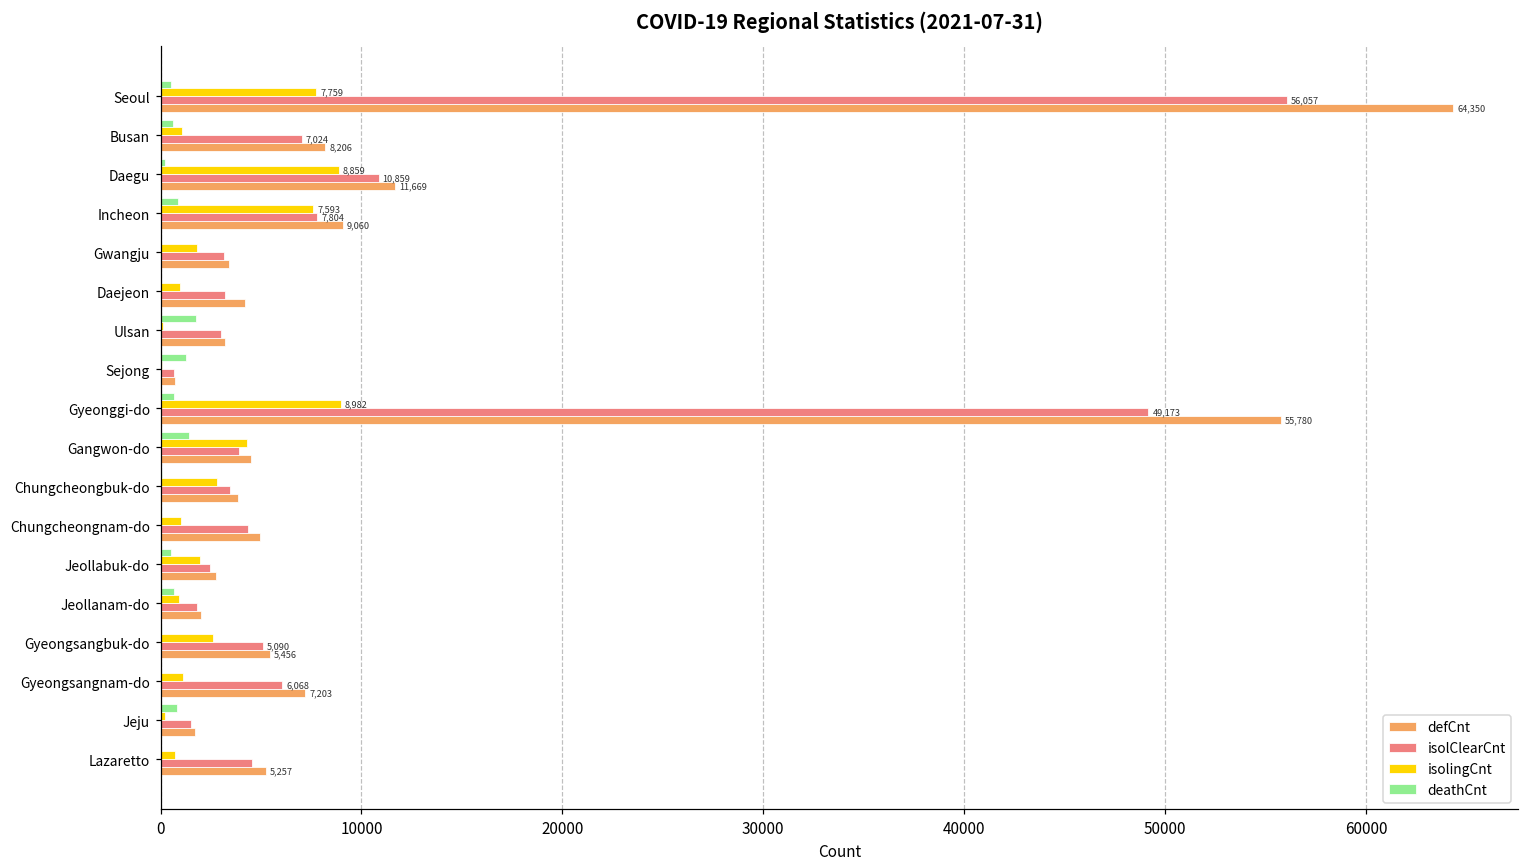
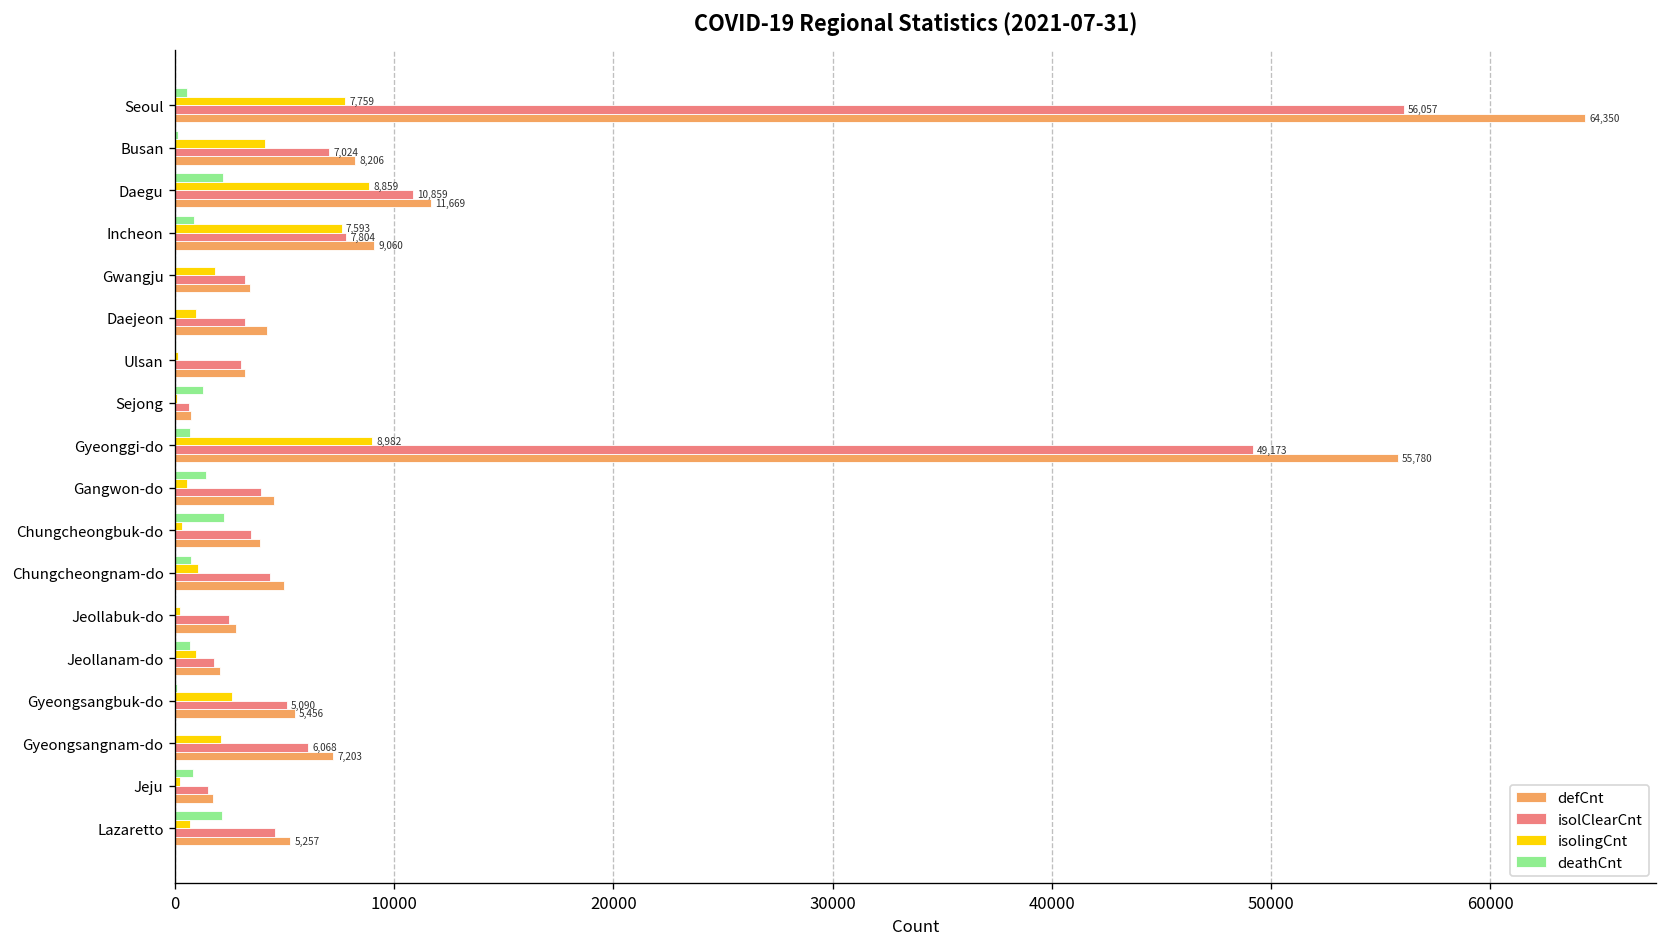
deathCnt, Busan: 600 -> 100
isolingCnt, Busan: 1100 -> 4100
deathCnt, Daegu: 200 -> 2200
deathCnt, Ulsan: 1800 -> 0
isolingCnt, Gangwon-do: 4300 -> 500
deathCnt, Chungcheongbuk-do: 100 -> 2200
isolingCnt, Chungcheongbuk-do: 2800 -> 300
deathCnt, Chungcheongnam-do: 0 -> 700
deathCnt, Jeollabuk-do: 500 -> 100
isolingCnt, Jeollabuk-do: 2000 -> 200
isolingCnt, Gyeongsangnam-do: 1100 -> 2100
deathCnt, Lazaretto: 0 -> 2100
